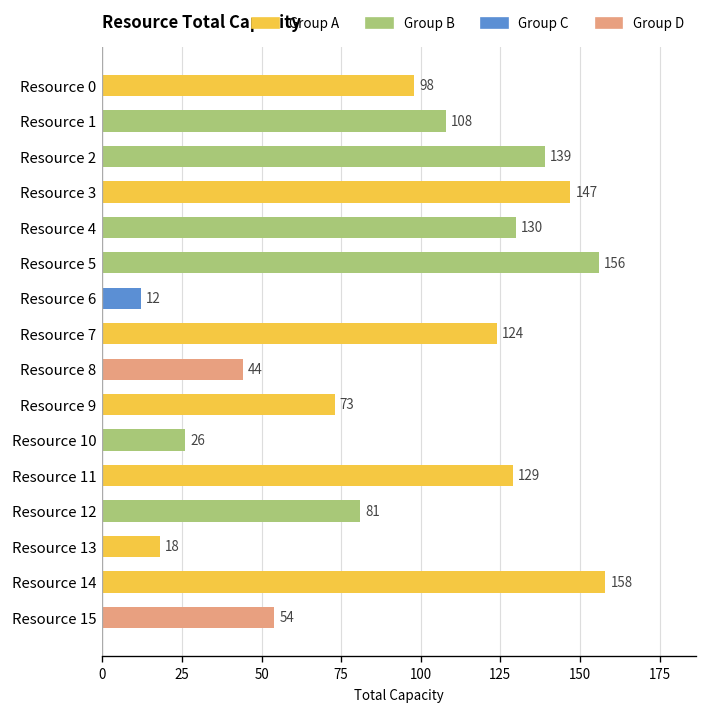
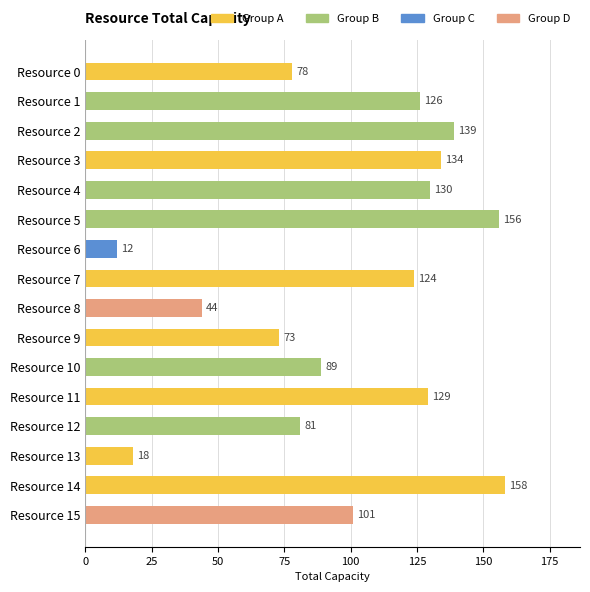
Resource 0: 98 -> 78
Resource 1: 108 -> 126
Resource 3: 147 -> 134
Resource 10: 26 -> 89
Resource 15: 54 -> 101
